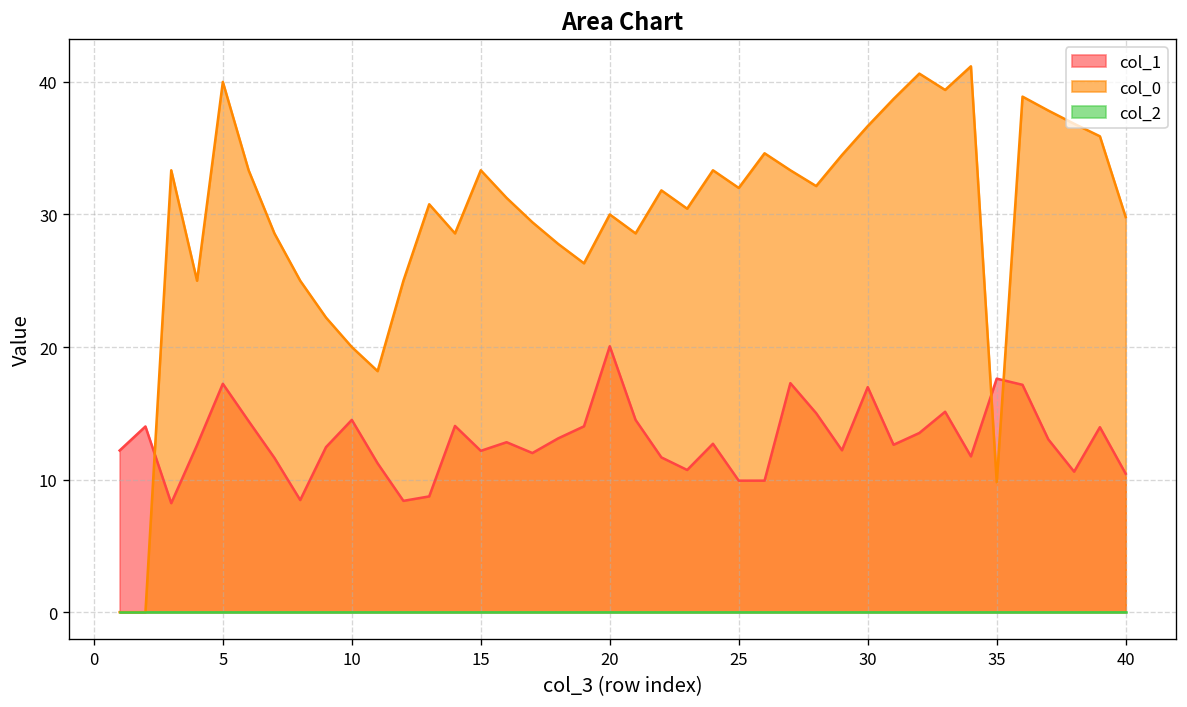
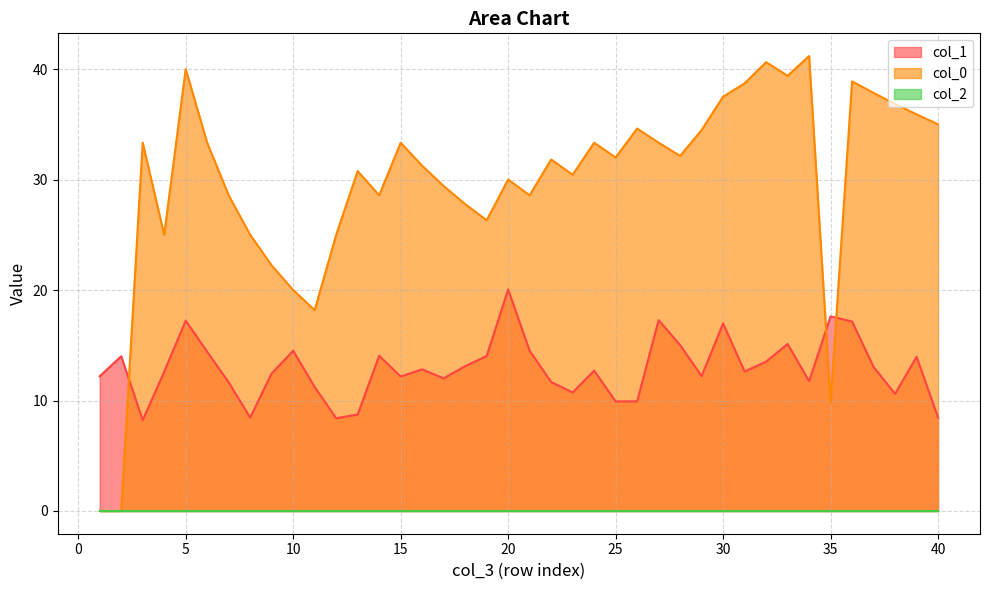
col_0, 30: 36.7 -> 37.5
col_1, 40: 10.4 -> 8.5
col_0, 40: 29.8 -> 35.0
